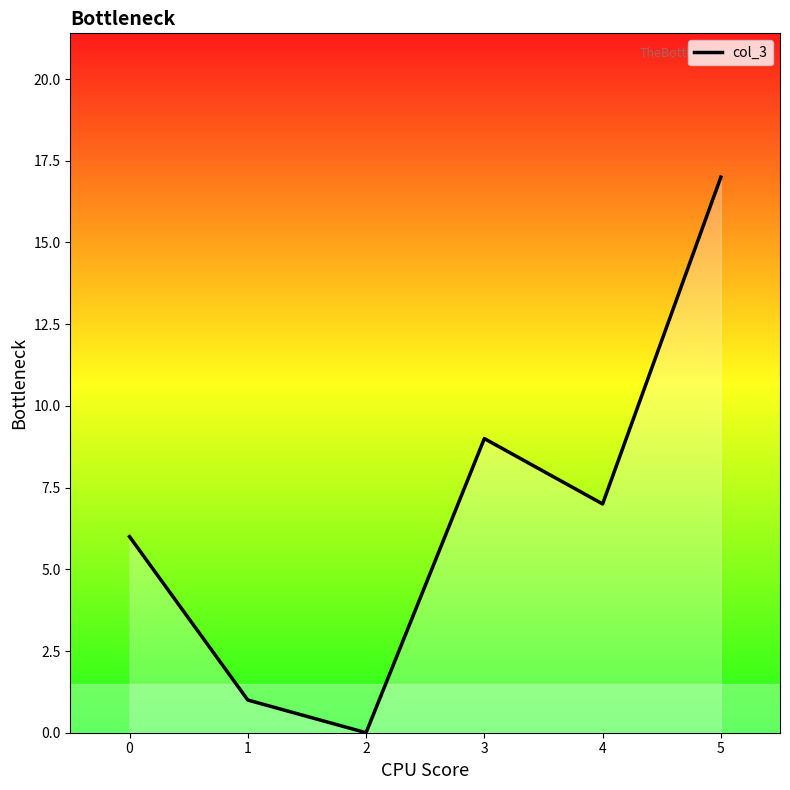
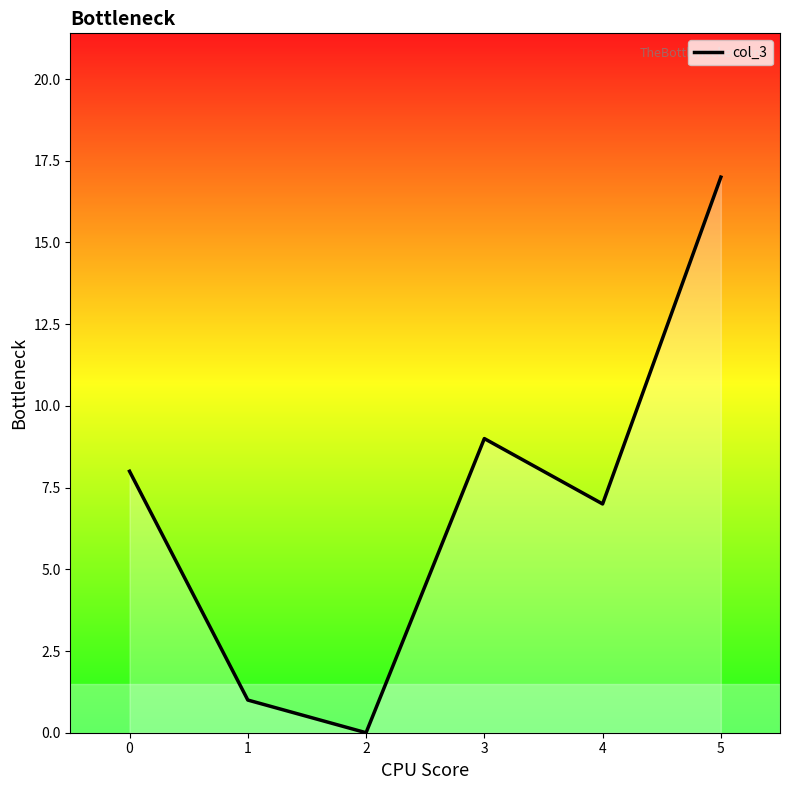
0: 6 -> 8
